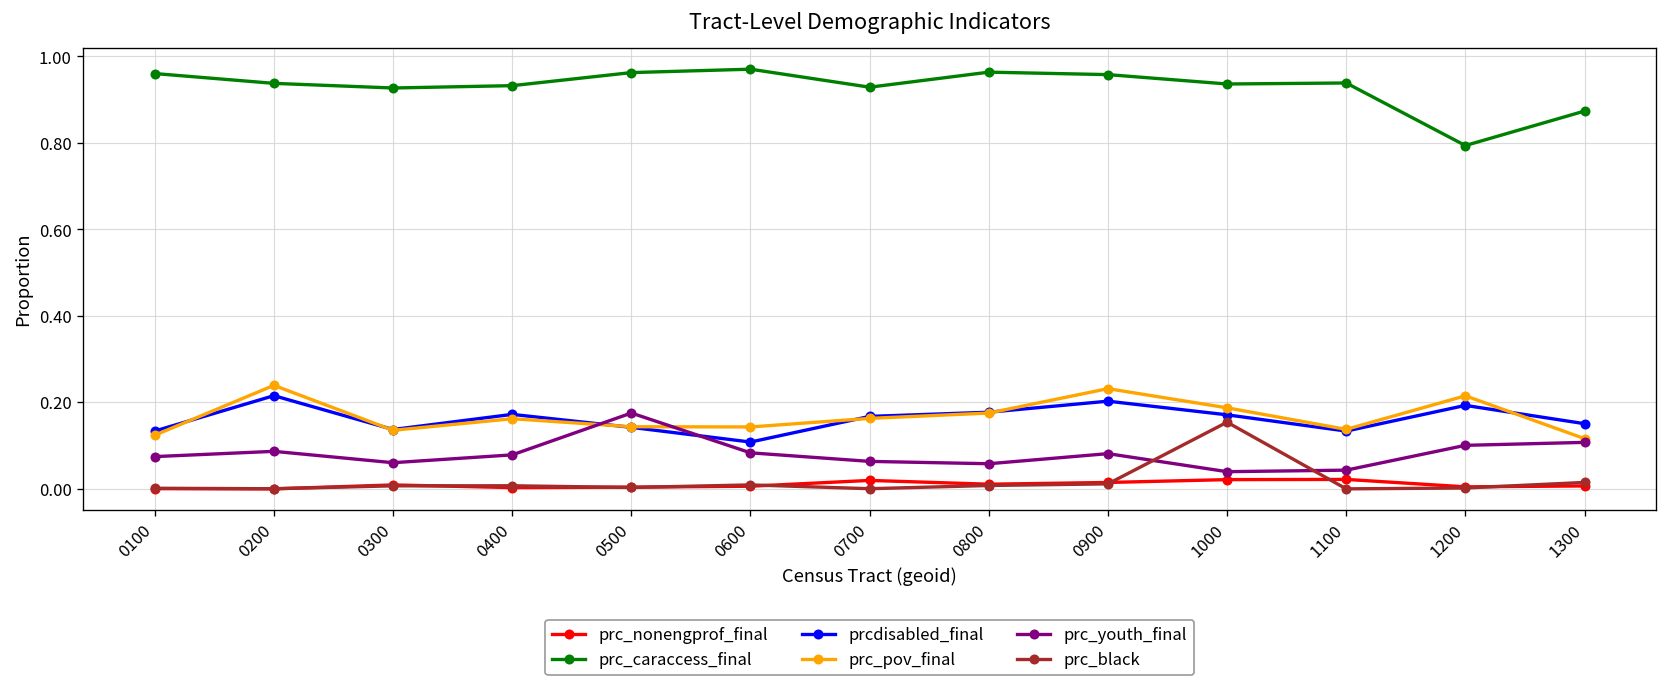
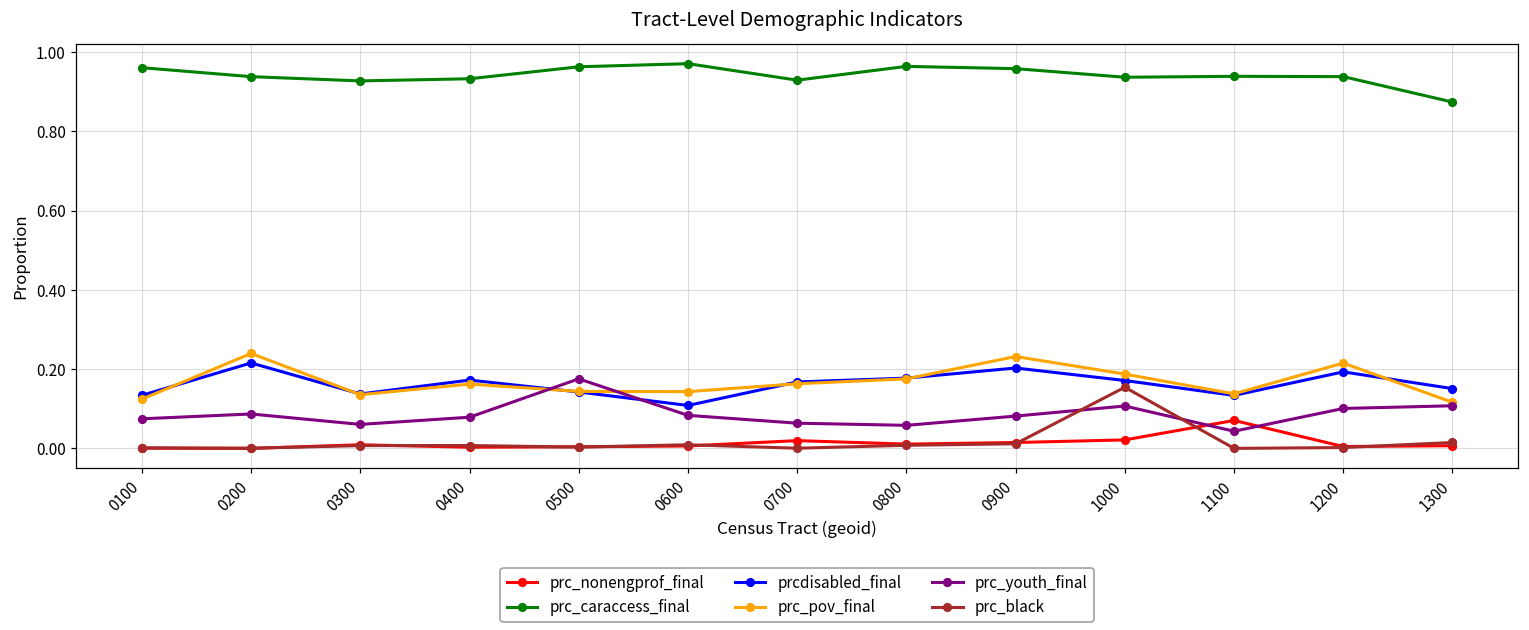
prc_youth_final, 1000: 0.04 -> 0.11
prc_nonengprof_final, 1100: 0.02 -> 0.07
prc_caraccess_final, 1200: 0.79 -> 0.94
